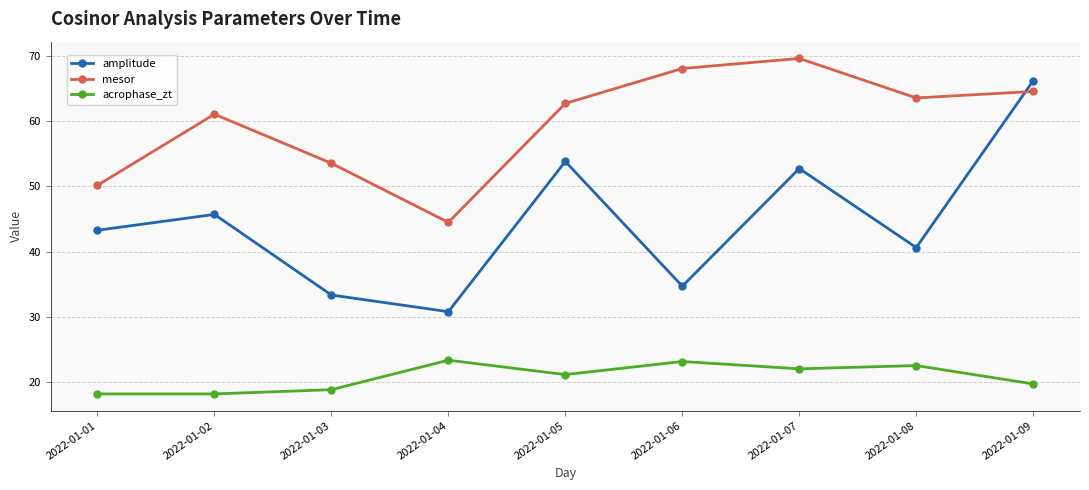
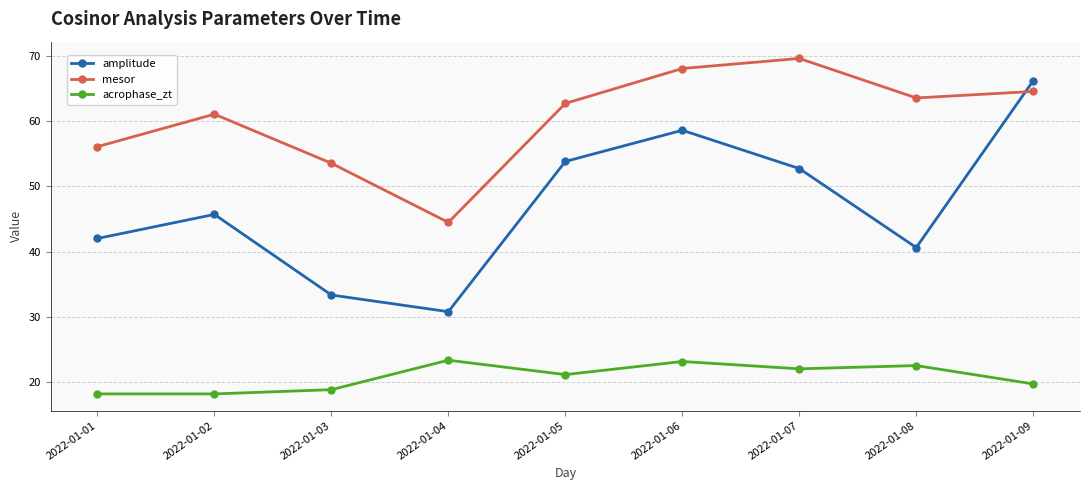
amplitude, 2022-01-01: 43 -> 42
mesor, 2022-01-01: 50 -> 56
amplitude, 2022-01-06: 35 -> 59
